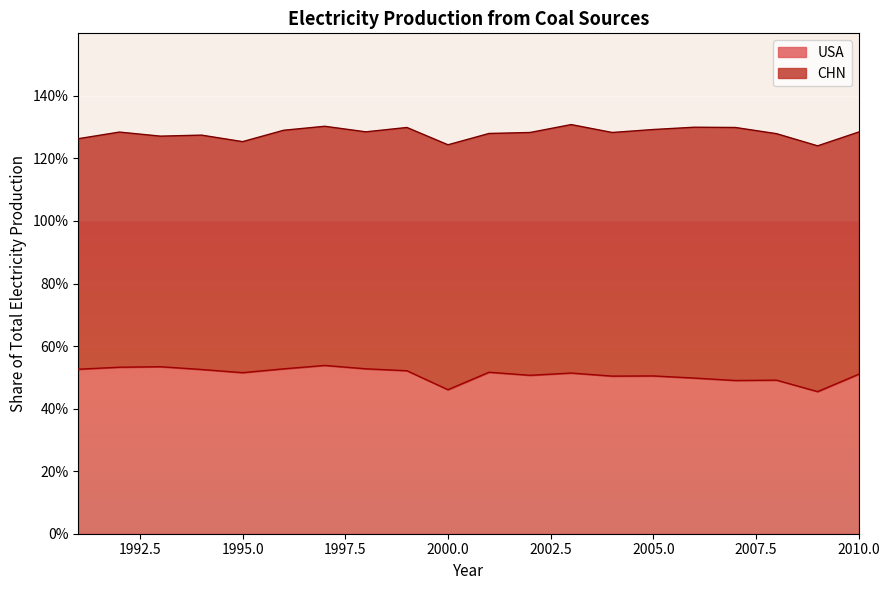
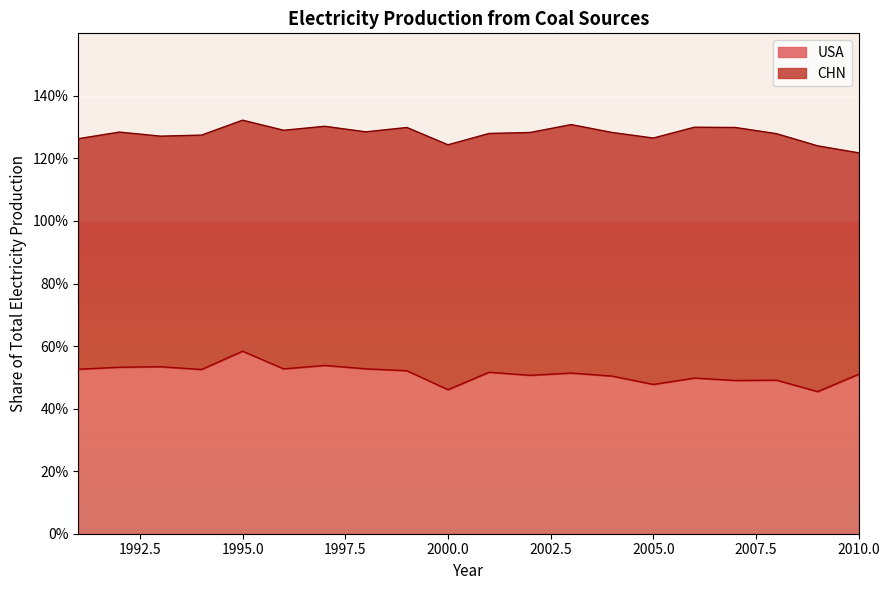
USA, 1995.0: 51% -> 58%
USA, 2005.0: 50% -> 48%
CHN, 2010.0: 77% -> 71%
